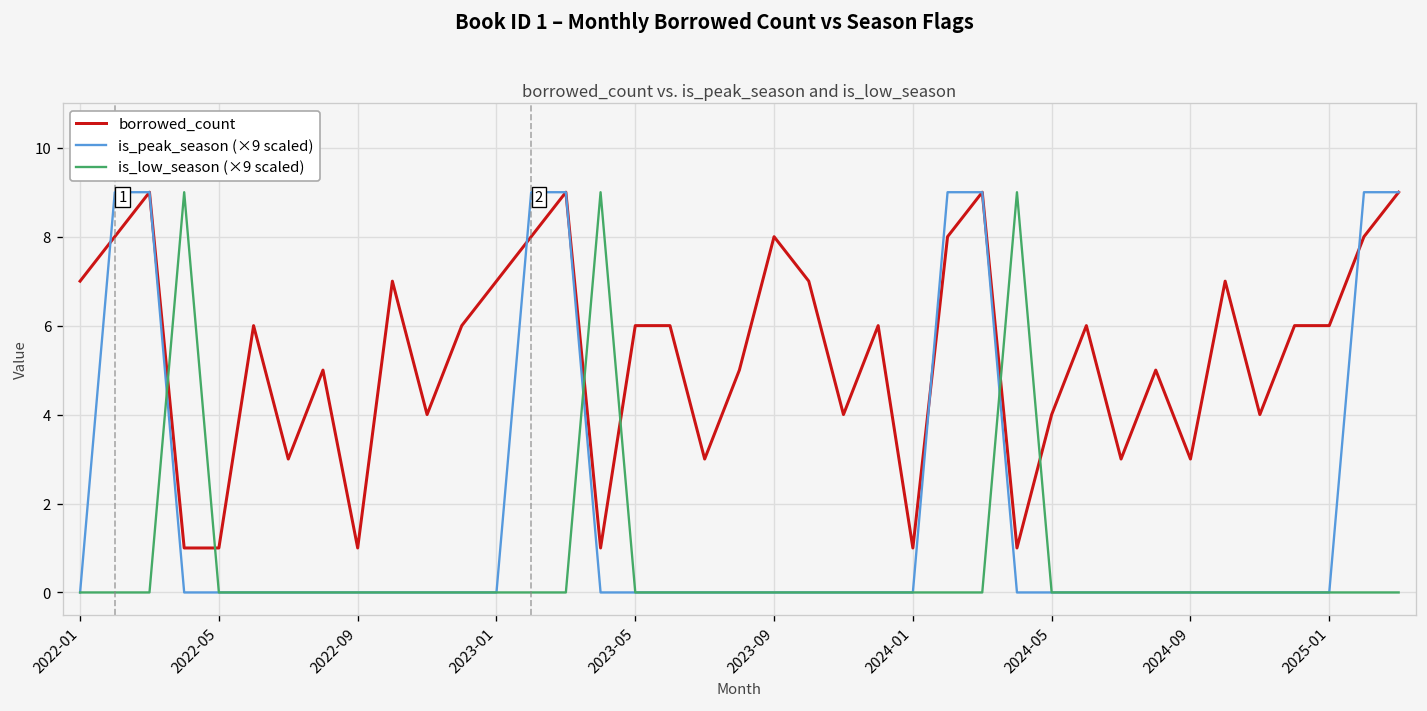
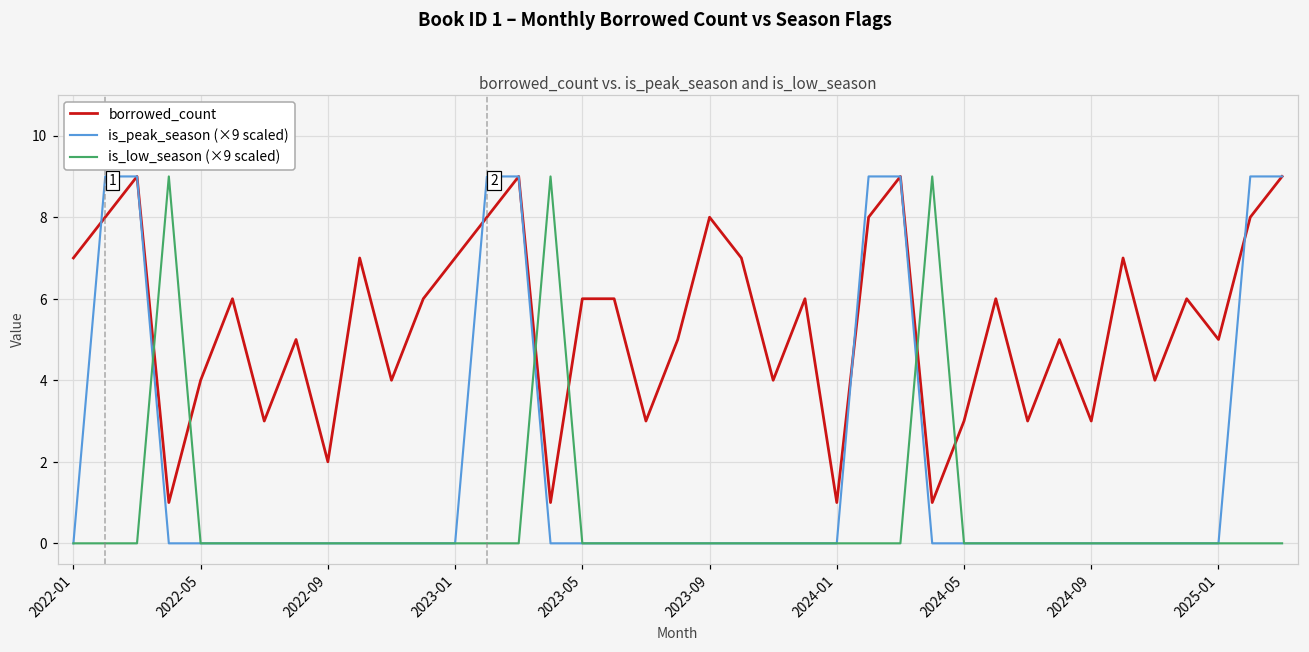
borrowed_count, 2022-05: 1 -> 4
borrowed_count, 2022-09: 1 -> 2
borrowed_count, 2024-05: 4 -> 3
borrowed_count, 2025-01: 6 -> 5
